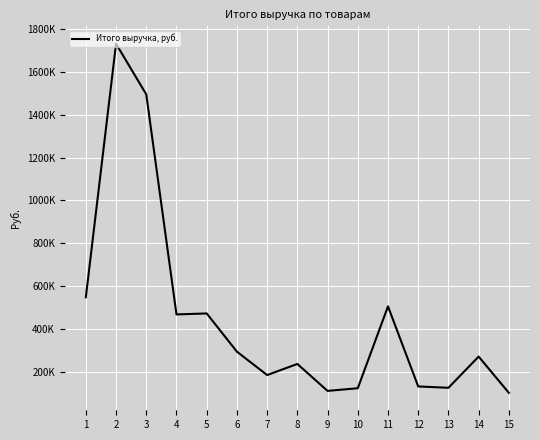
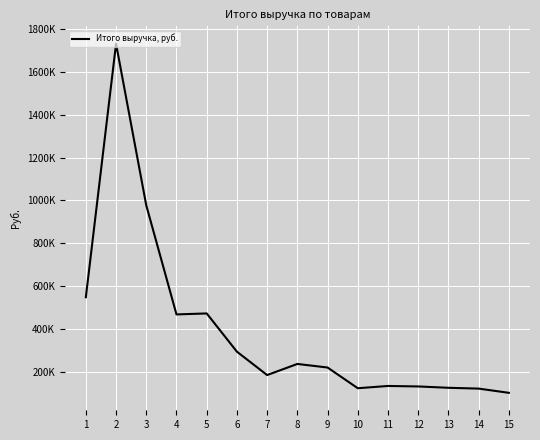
3: 1490000 -> 980000
9: 110000 -> 220000
11: 510000 -> 130000
14: 270000 -> 120000
